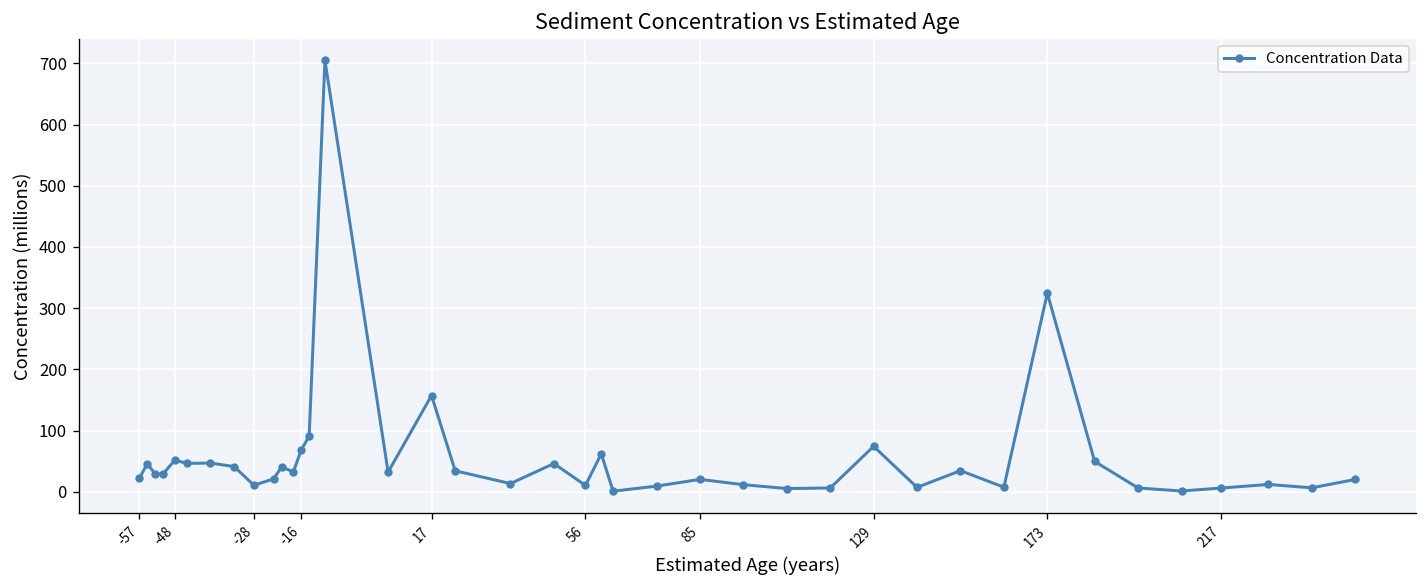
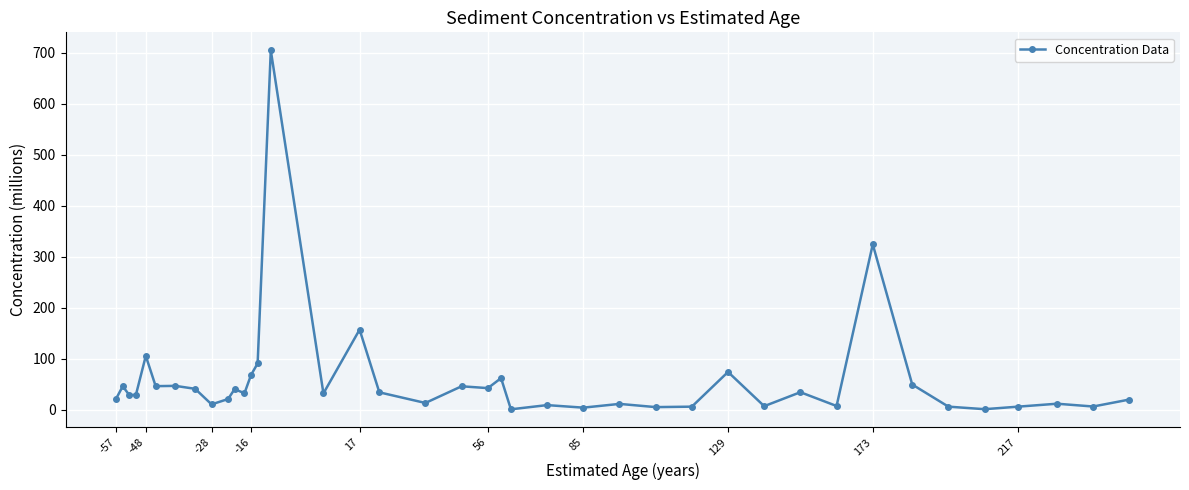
-48: 50 -> 110
56: 10 -> 40
85: 20 -> 0
